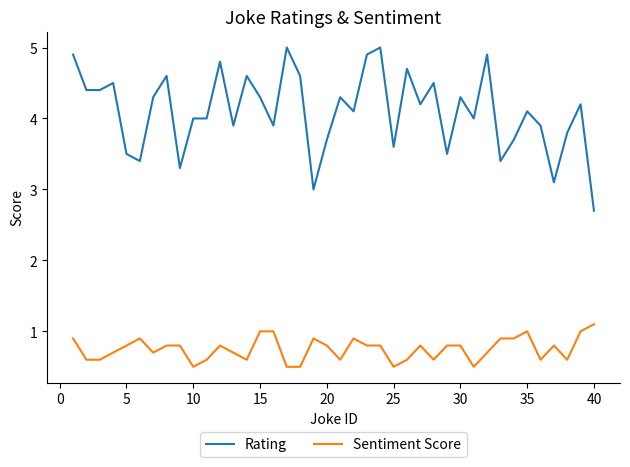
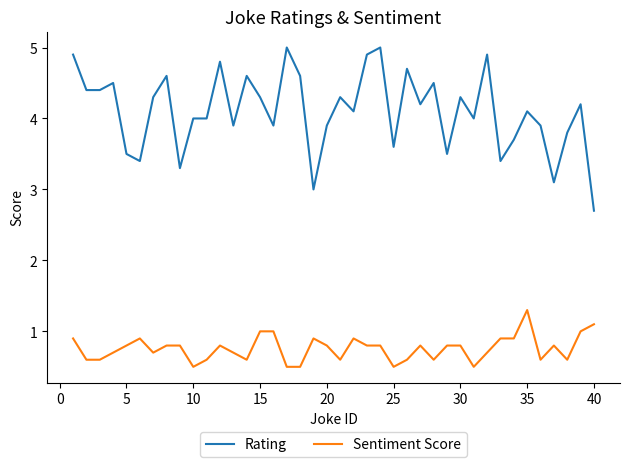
Rating, 20: 3.7 -> 3.9
Sentiment Score, 35: 1.0 -> 1.3
